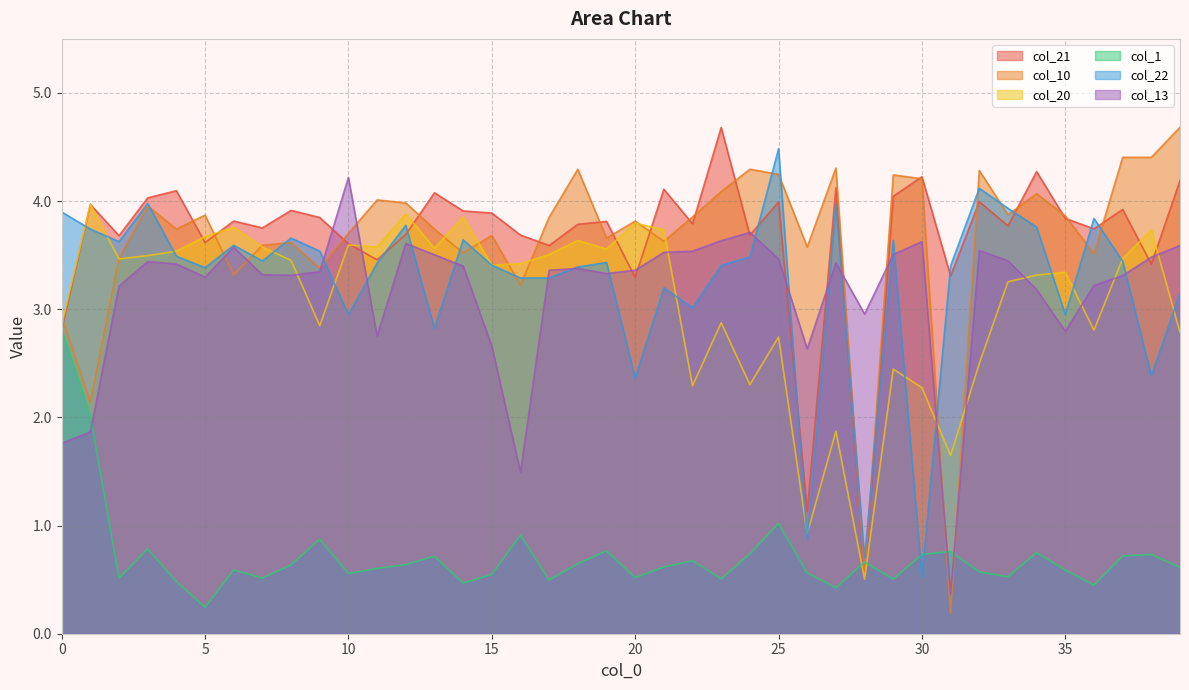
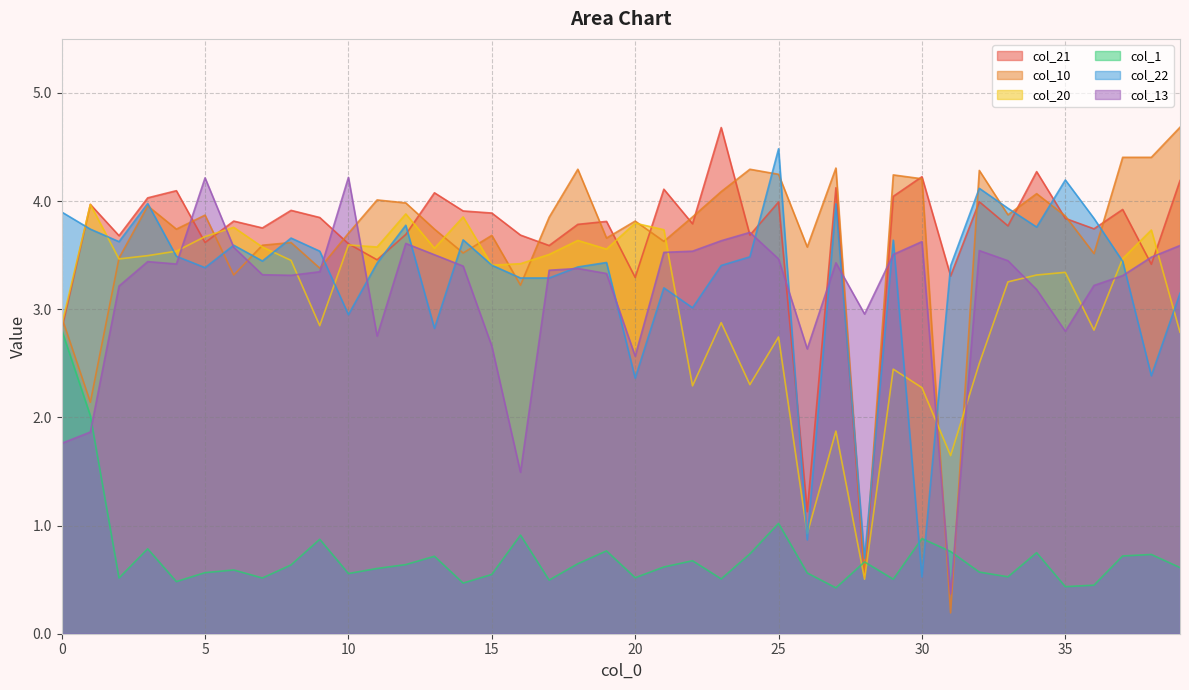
col_1, 5: 0.24 -> 0.56
col_13, 5: 3.30 -> 4.22
col_13, 20: 3.36 -> 2.57
col_1, 30: 0.73 -> 0.88
col_1, 35: 0.59 -> 0.44
col_22, 35: 2.95 -> 4.20
